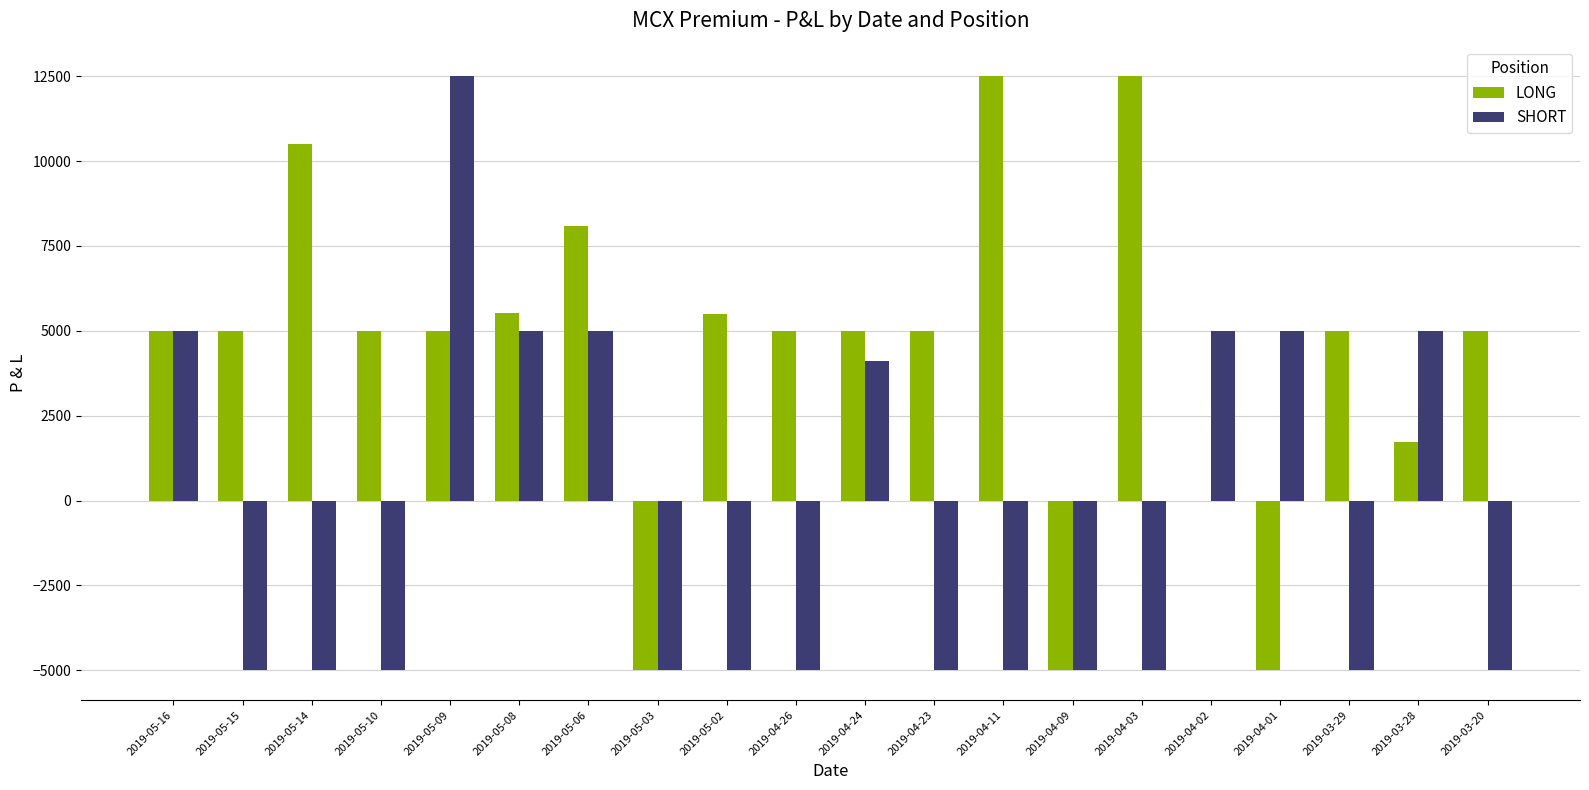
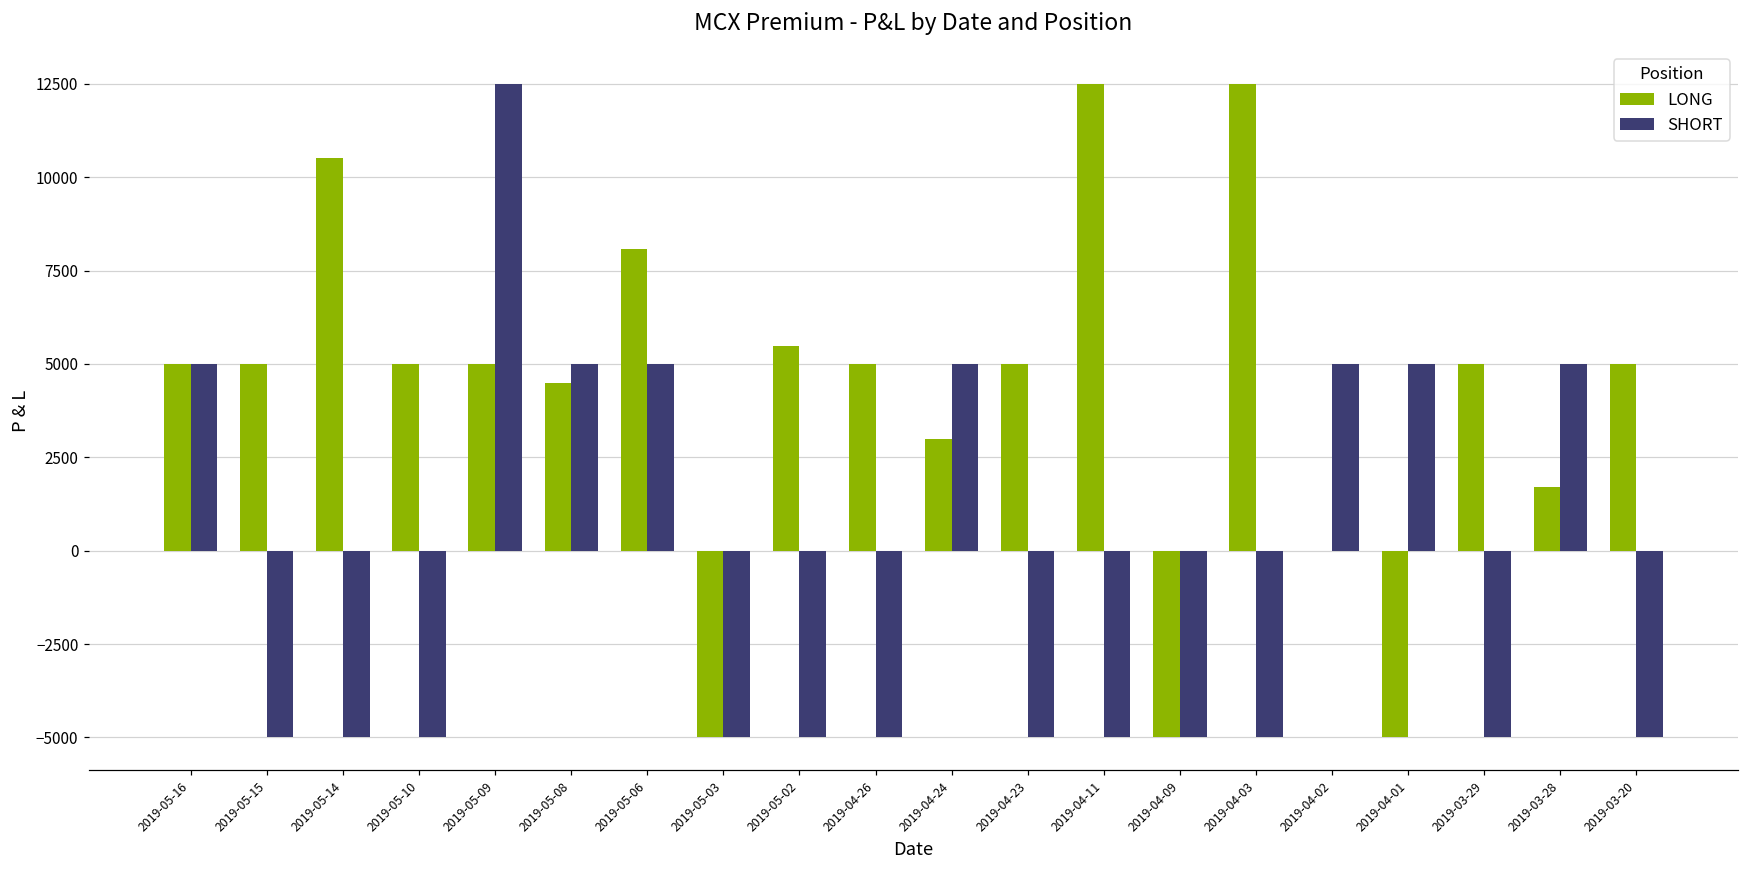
LONG, 2019-05-08: 5500 -> 4500
LONG, 2019-04-24: 5000 -> 3000
SHORT, 2019-04-24: 4100 -> 5000
